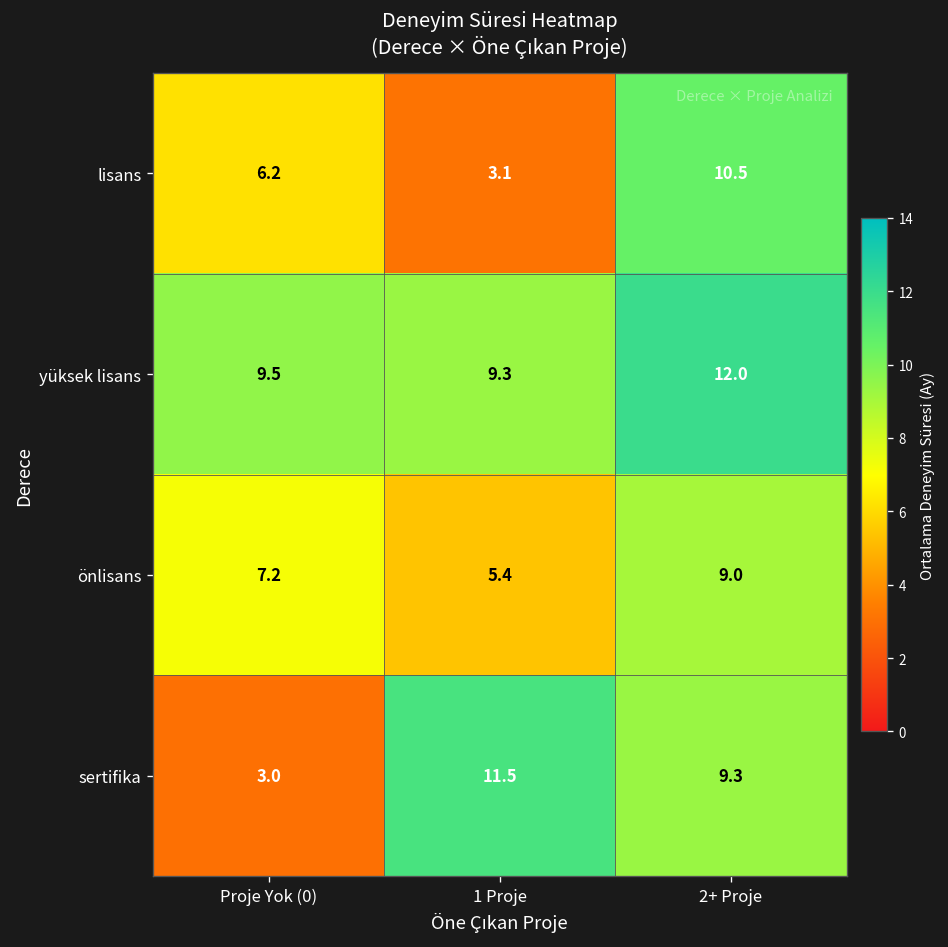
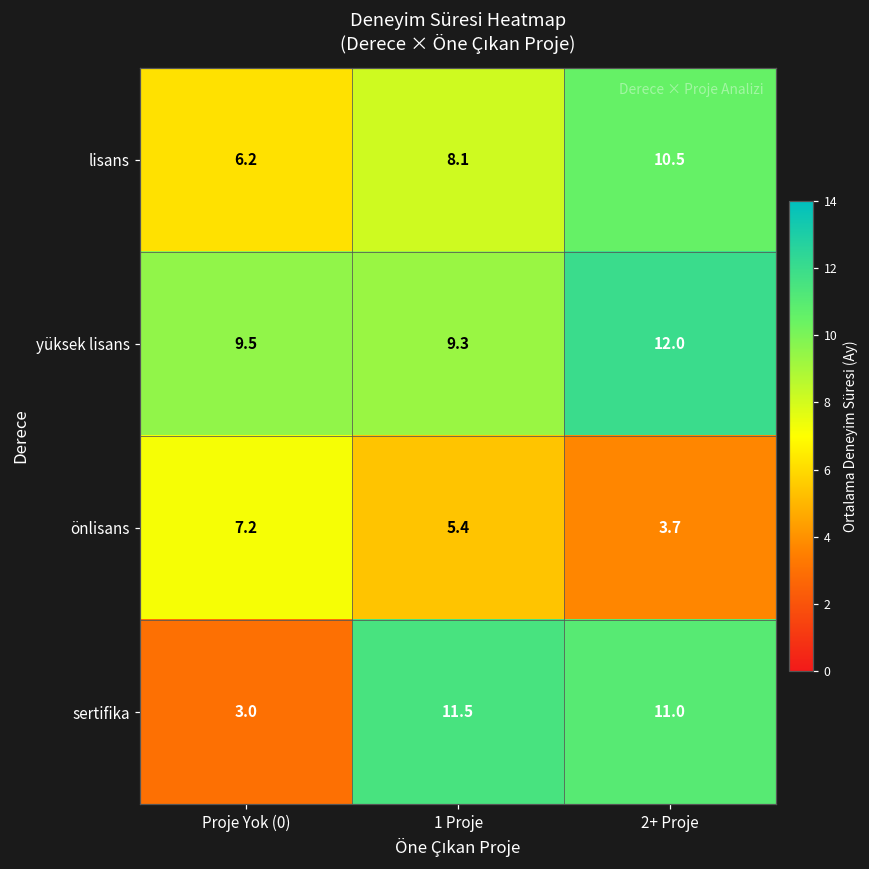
lisans, 1 Proje: 3.1 -> 8.1
önlisans, 2+ Proje: 9.0 -> 3.7
sertifika, 2+ Proje: 9.3 -> 11.0
